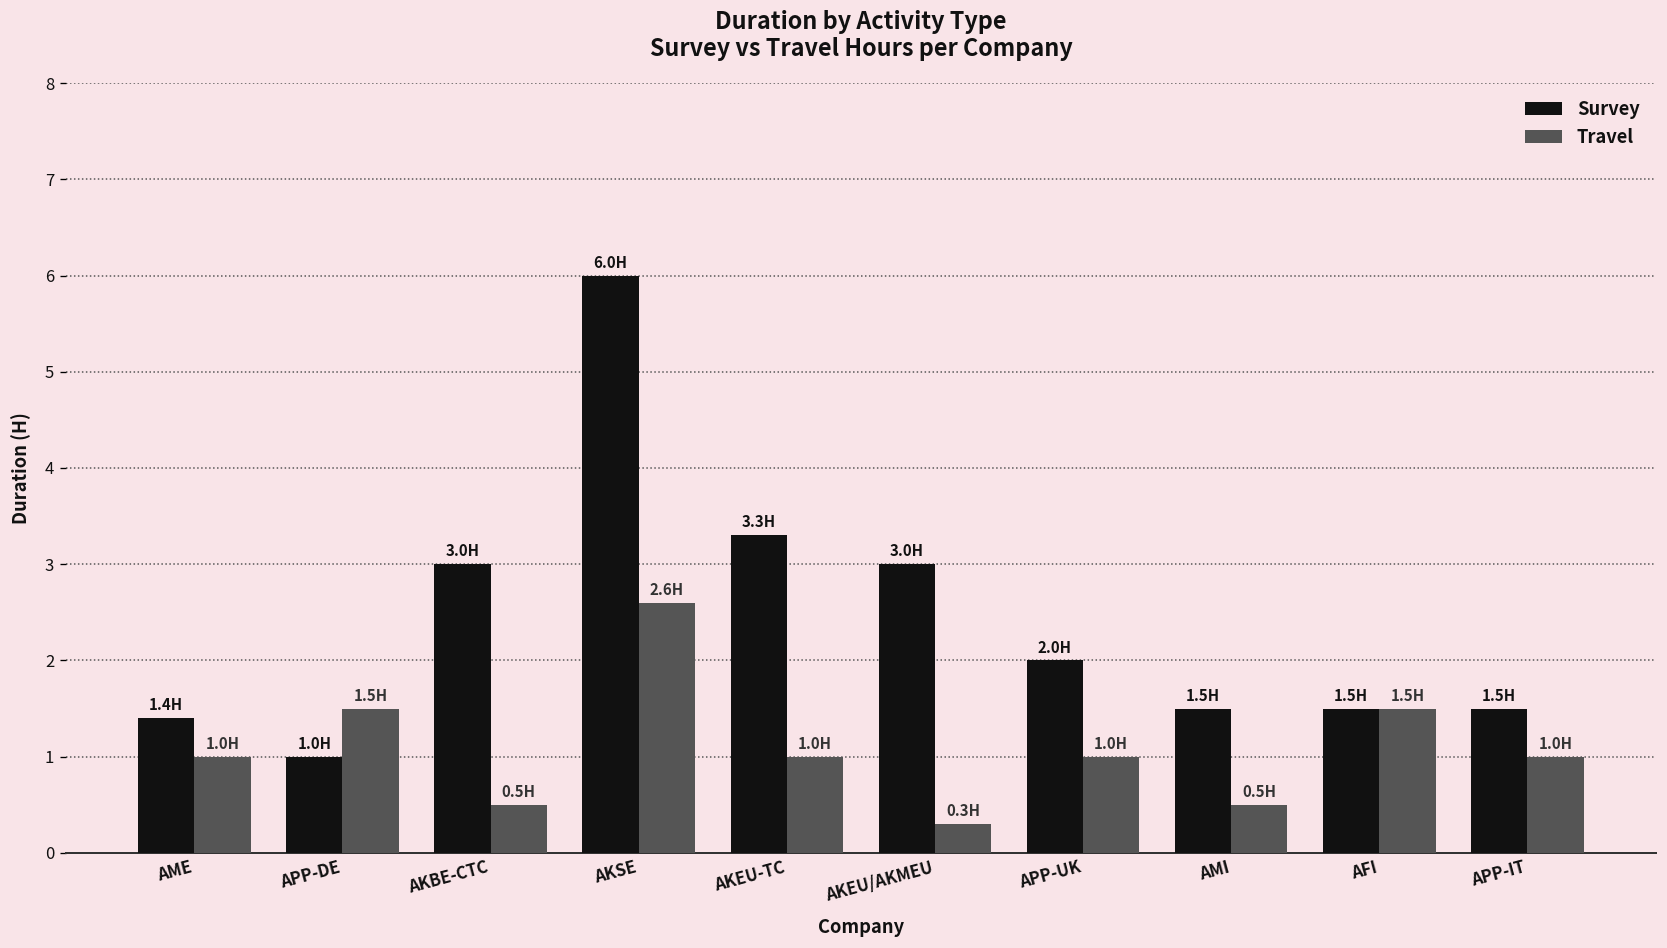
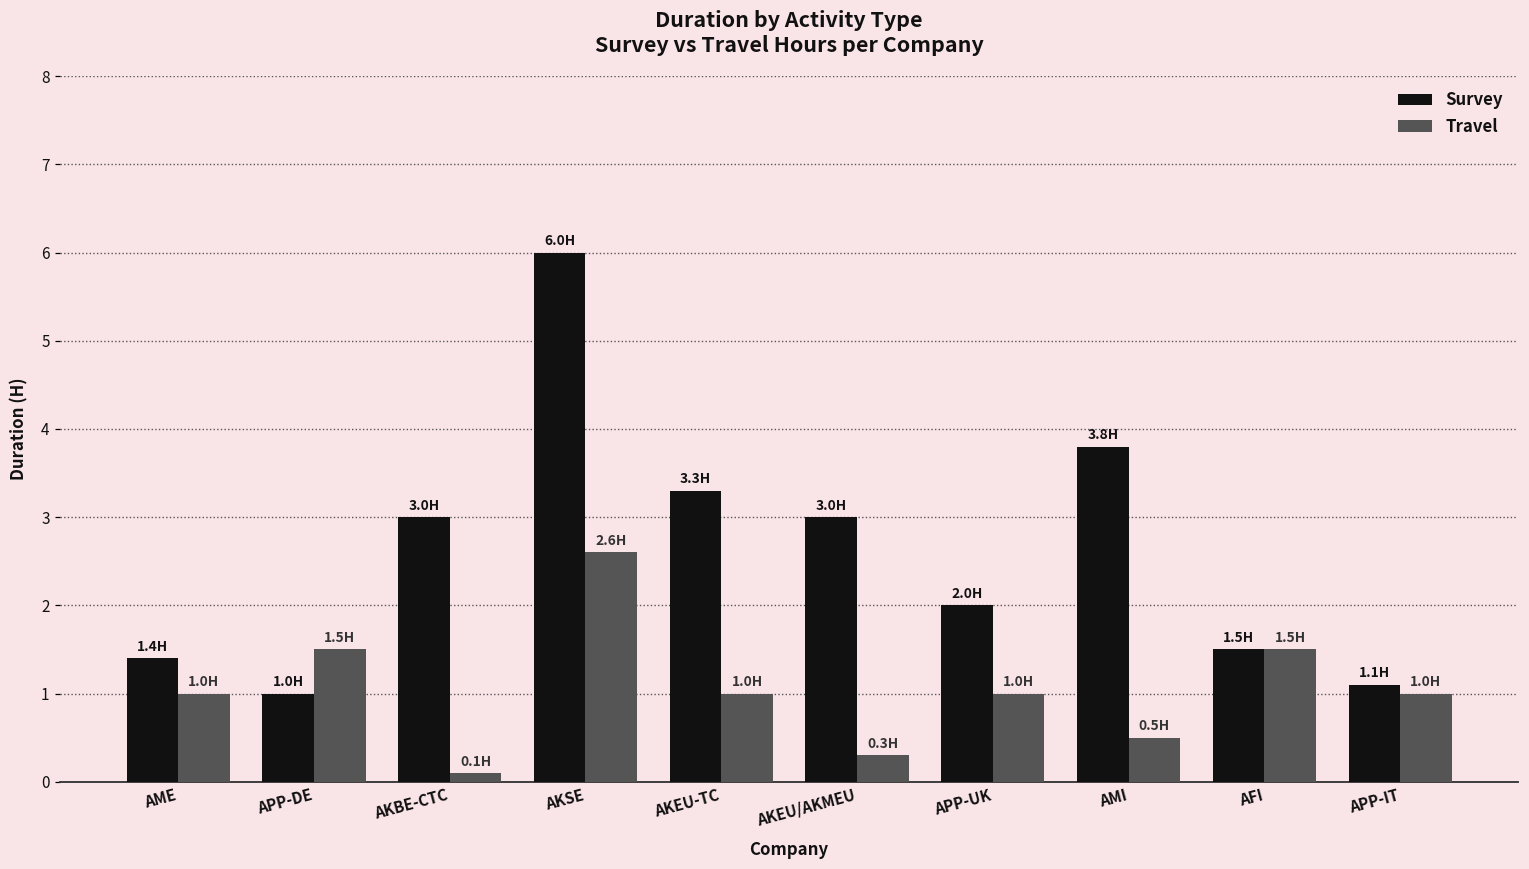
Travel, AKBE-CTC: 0.5H -> 0.1H
Survey, AMI: 1.5H -> 3.8H
Survey, APP-IT: 1.5H -> 1.1H
